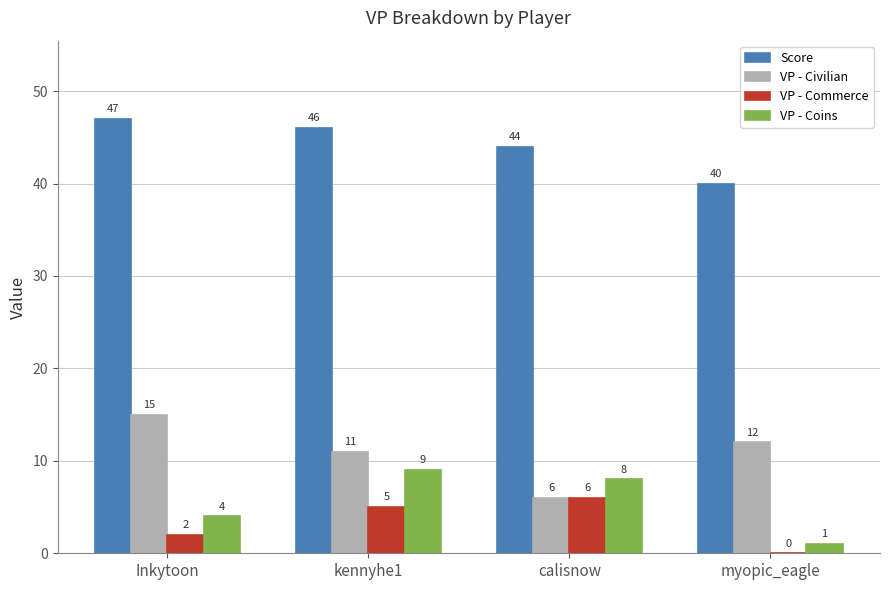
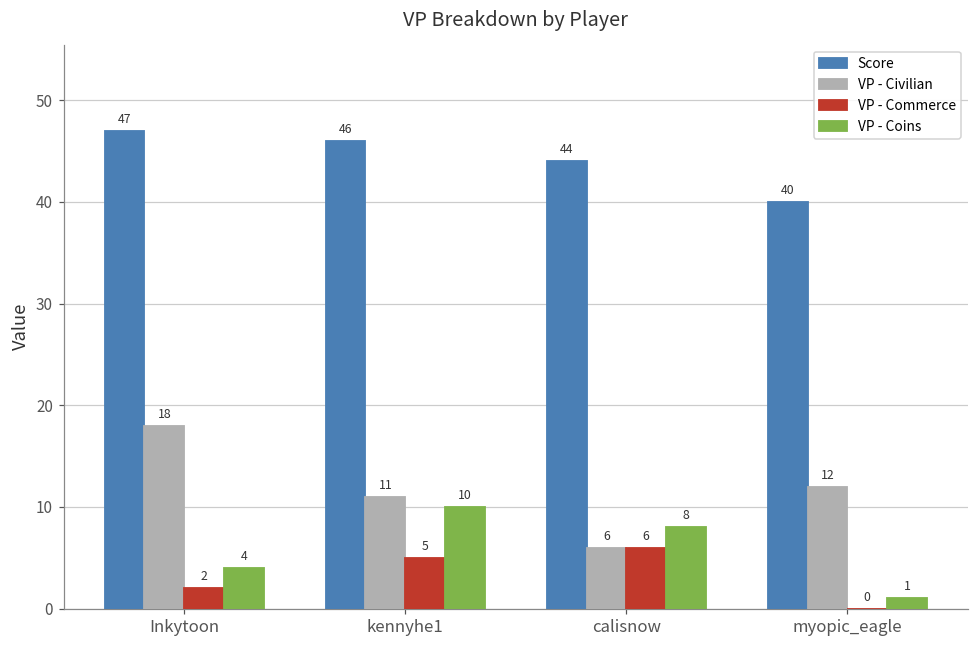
VP - Civilian, Inkytoon: 15 -> 18
VP - Coins, kennyhe1: 9 -> 10
